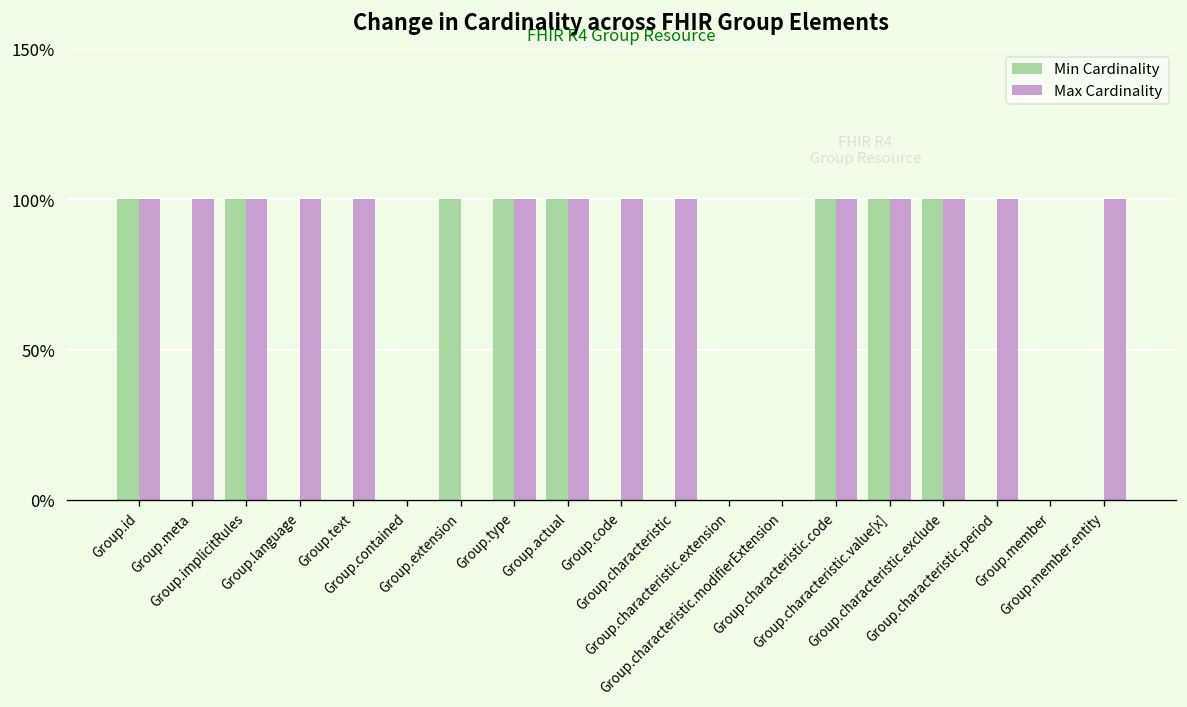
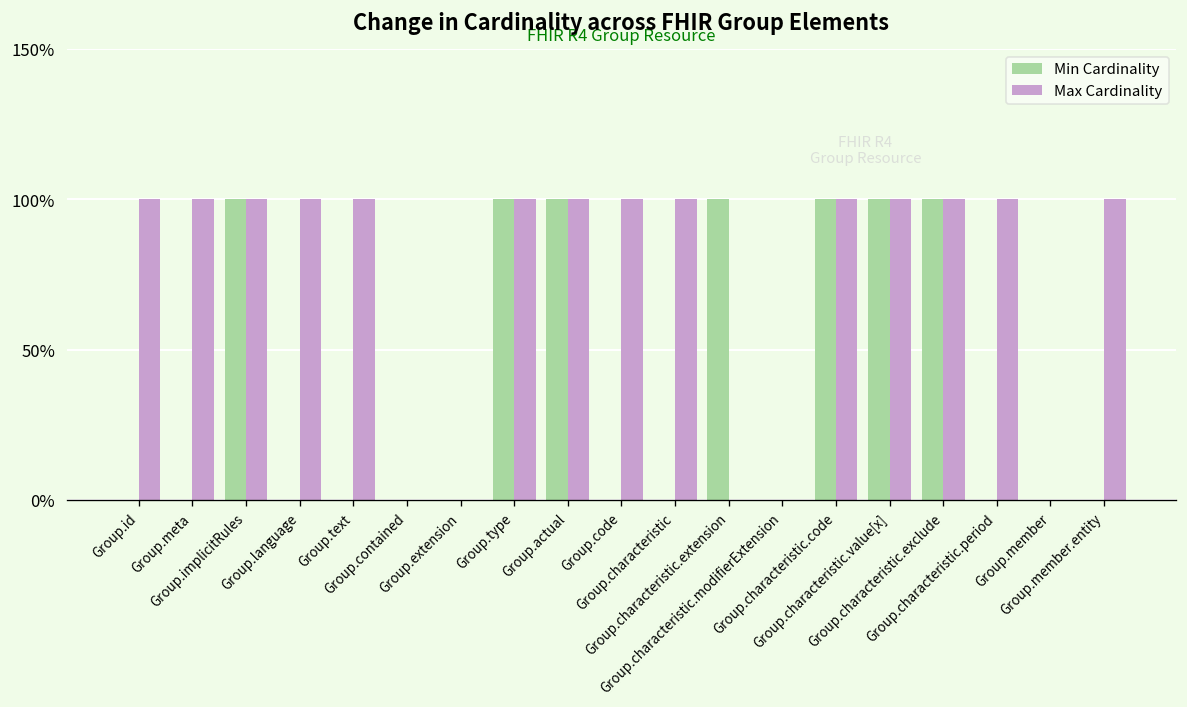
Min Cardinality, Group.id: 100% -> 0%
Min Cardinality, Group.extension: 100% -> 0%
Min Cardinality, Group.characteristic.extension: 0% -> 100%
